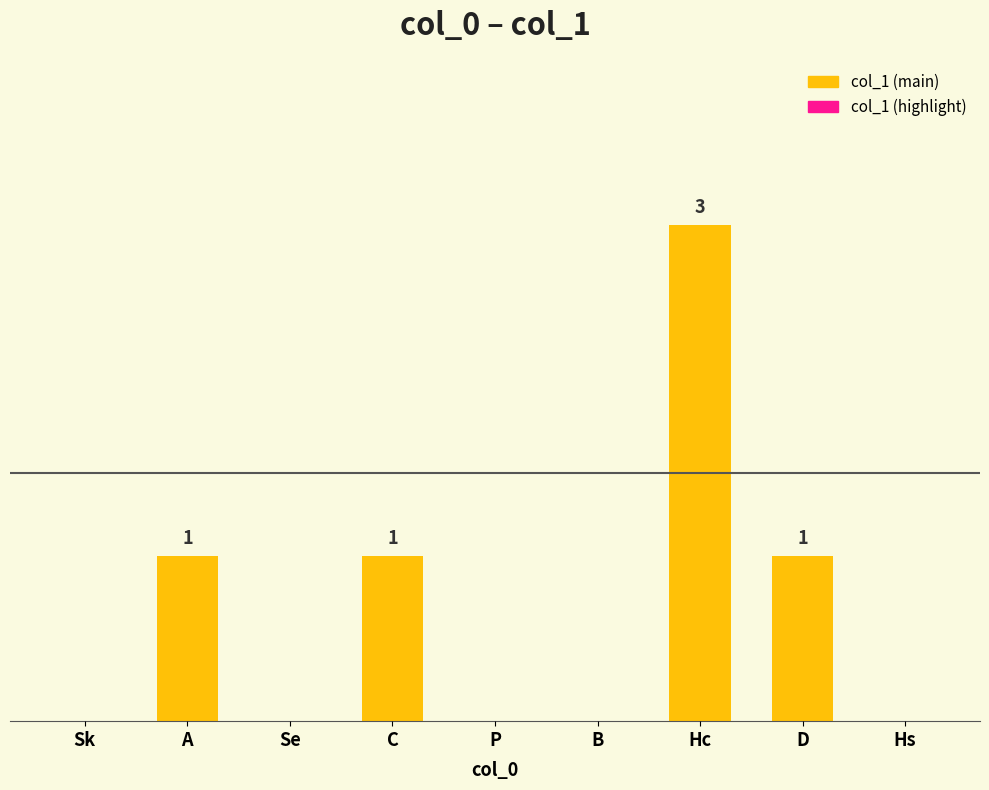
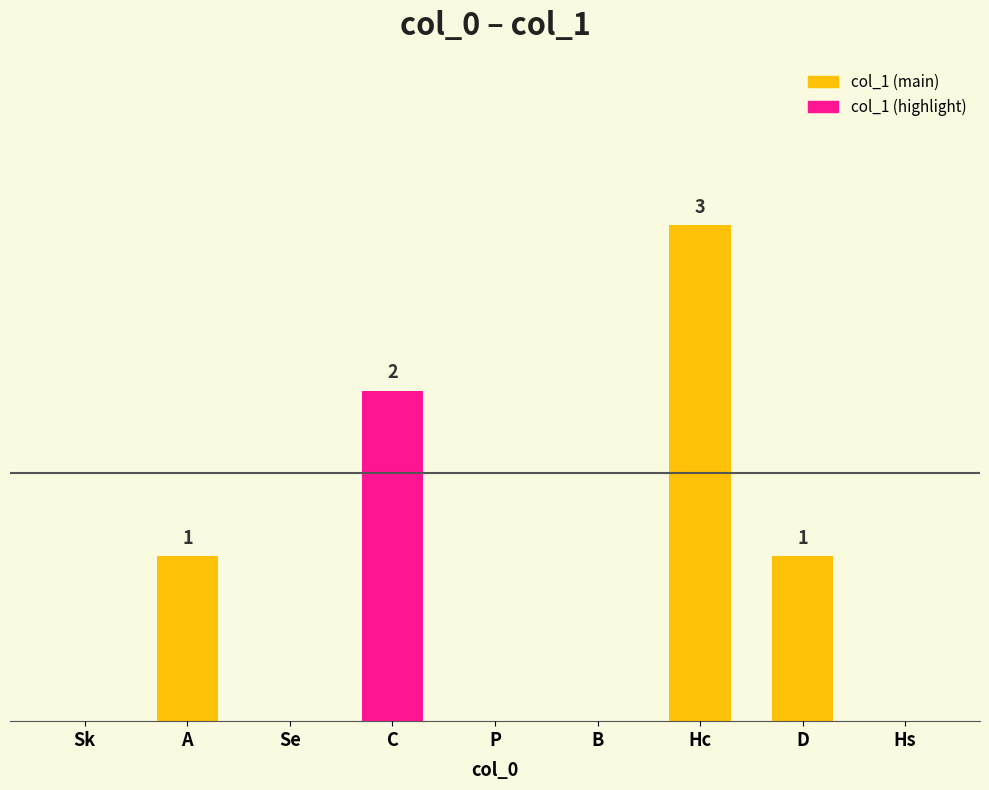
C: 1 -> 2
